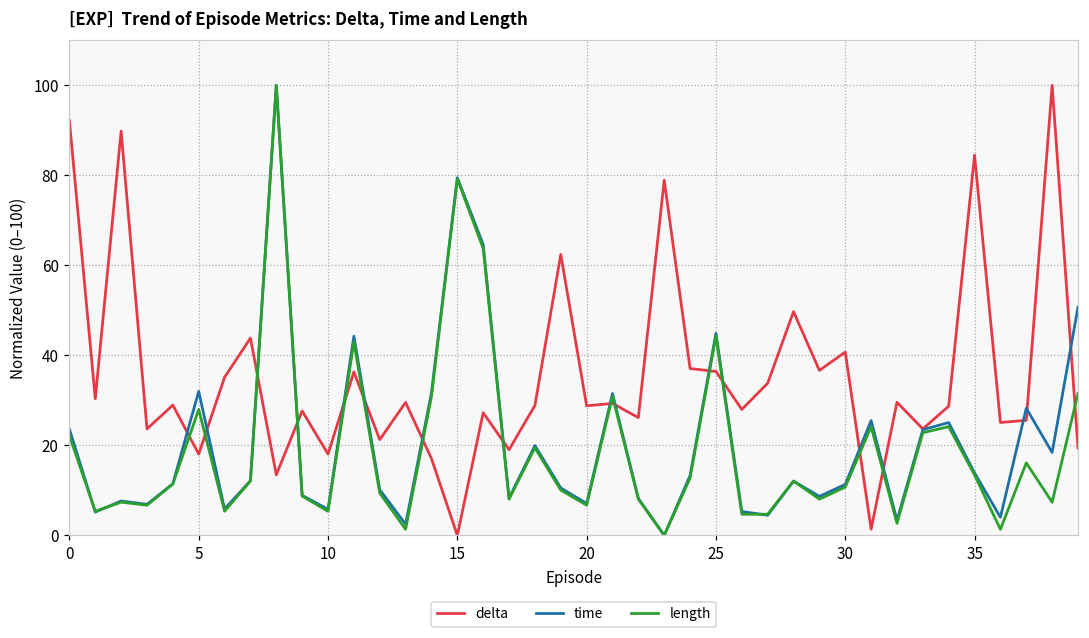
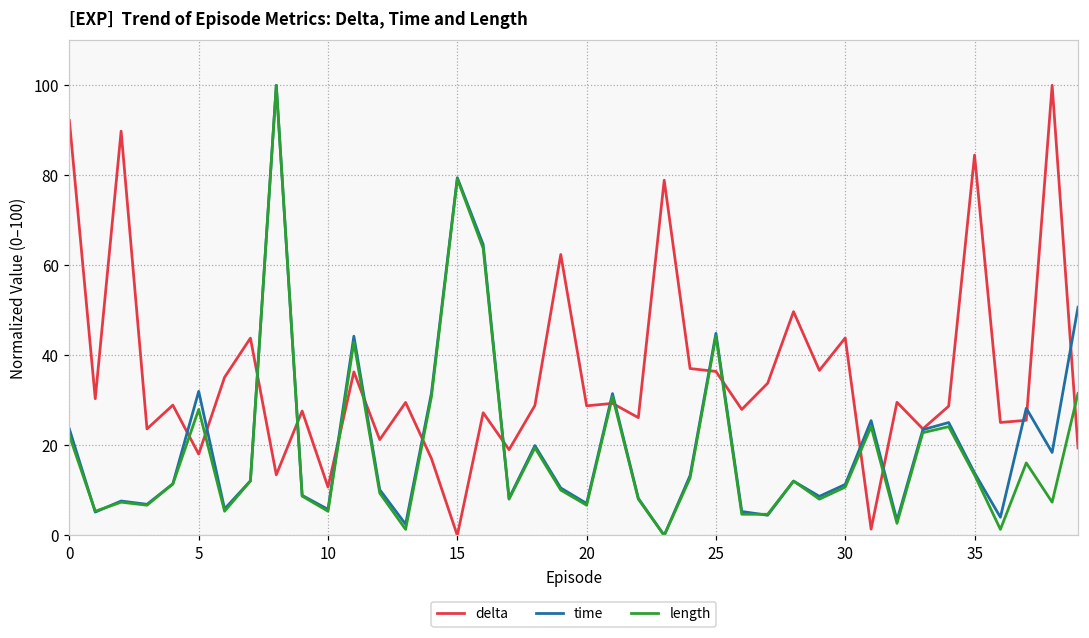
delta, 10: 18 -> 11
delta, 30: 41 -> 44
